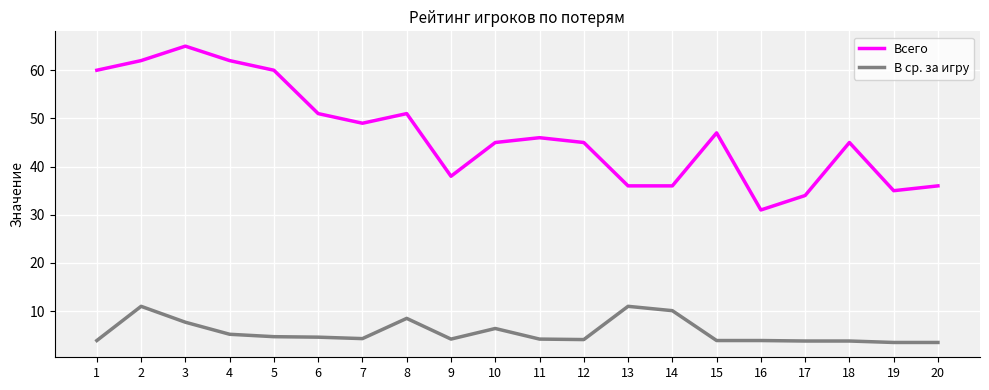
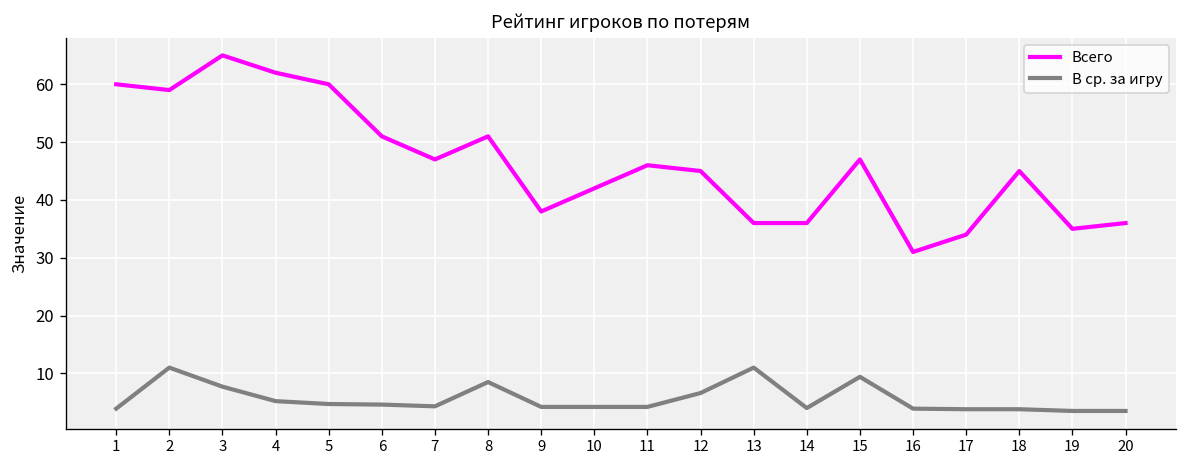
Всего, 2: 62 -> 59
Всего, 7: 49 -> 47
Всего, 10: 45 -> 42
В ср. за игру, 10: 6 -> 4
В ср. за игру, 12: 4 -> 7
В ср. за игру, 14: 10 -> 4
В ср. за игру, 15: 4 -> 9
